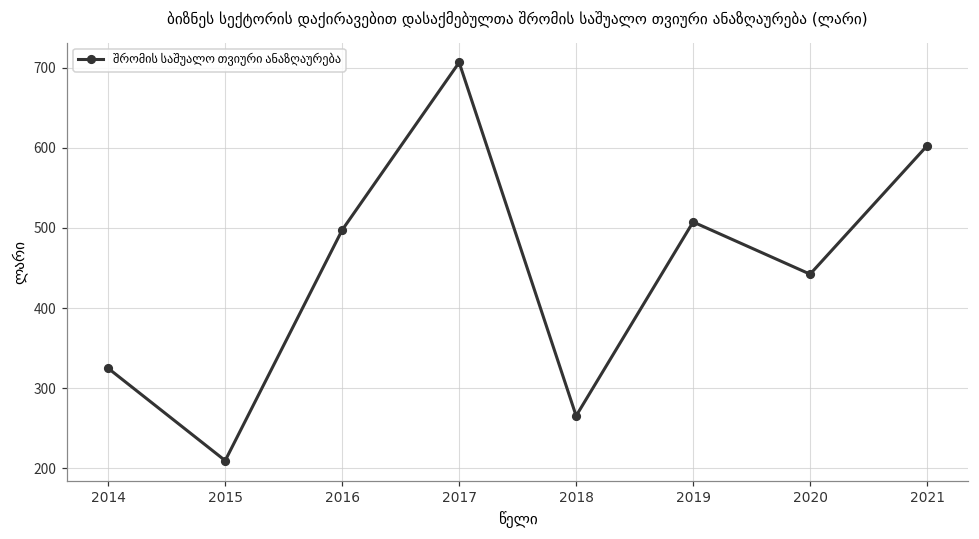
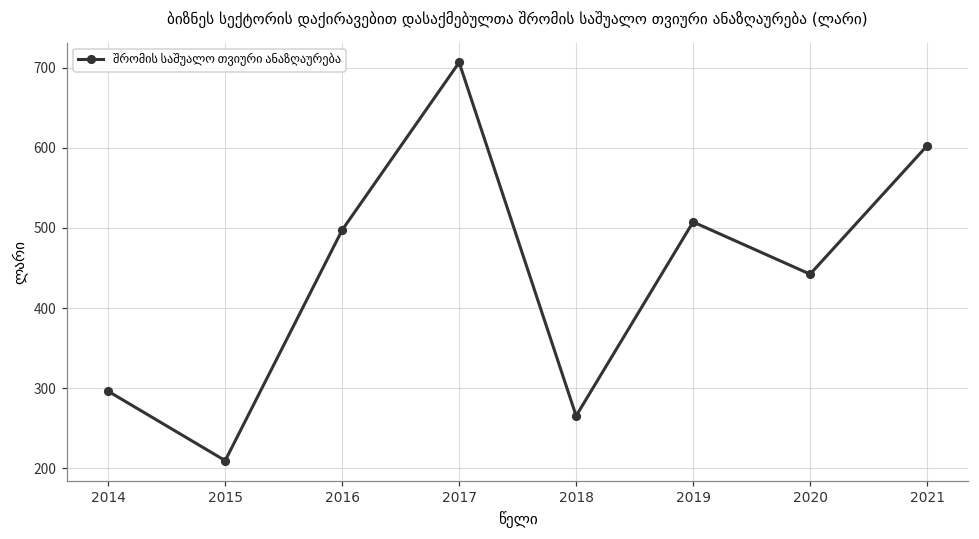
2014: 320 -> 300
